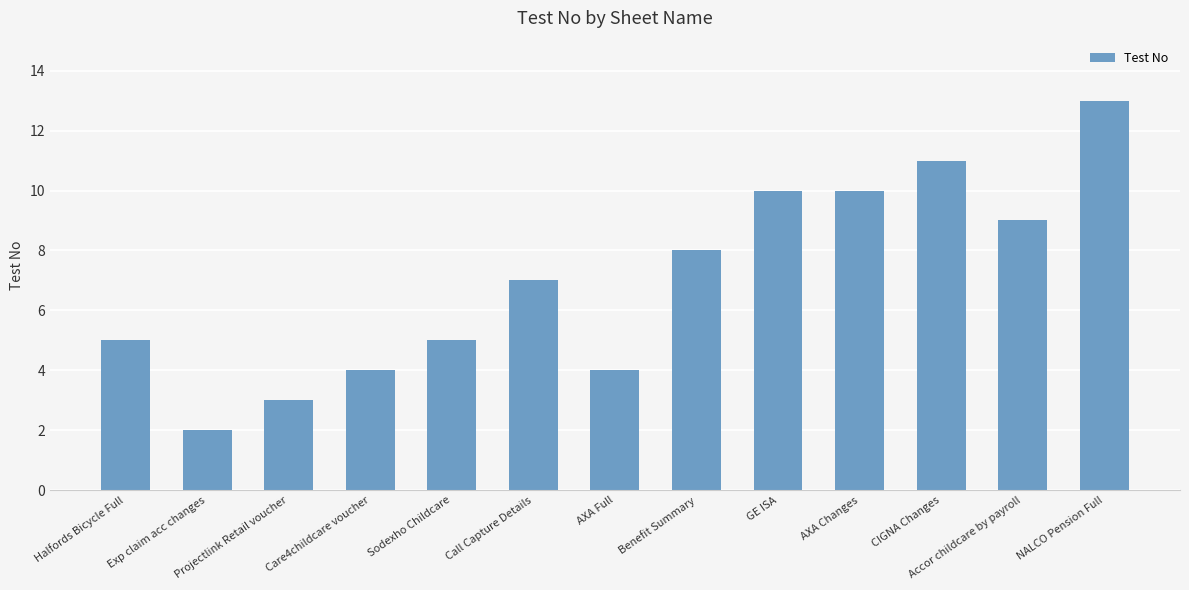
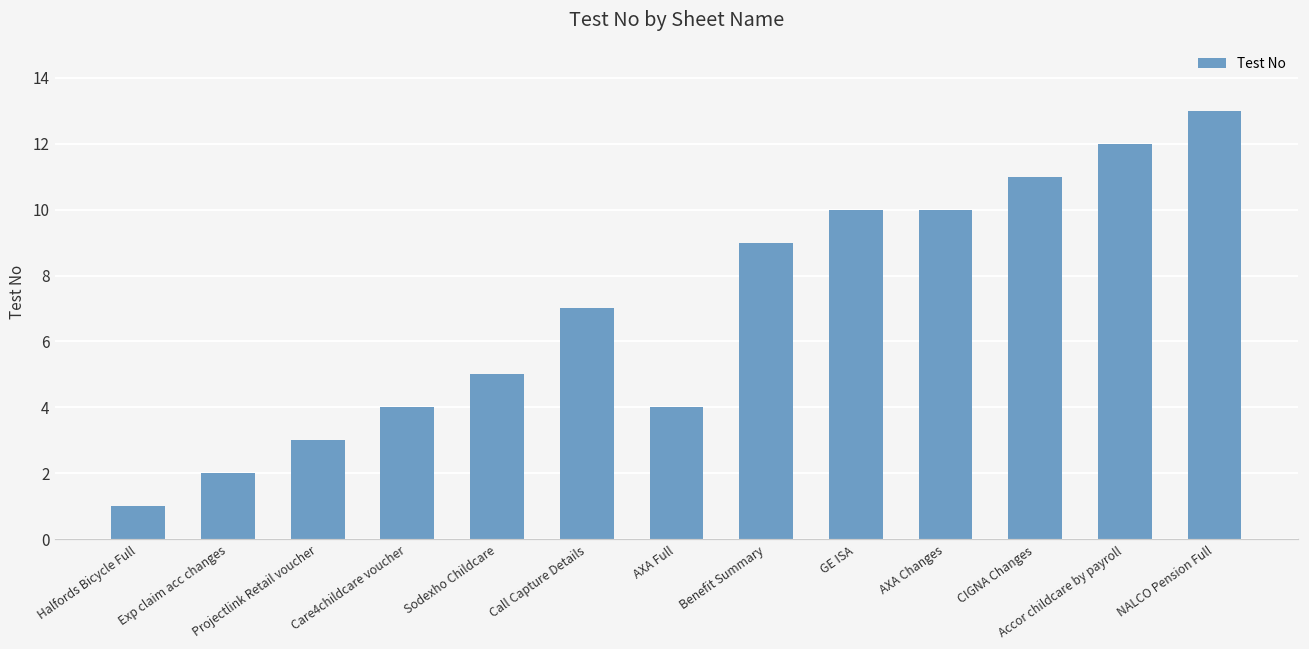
Halfords Bicycle Full: 5 -> 1
Benefit Summary: 8 -> 9
Accor childcare by payroll: 9 -> 12
